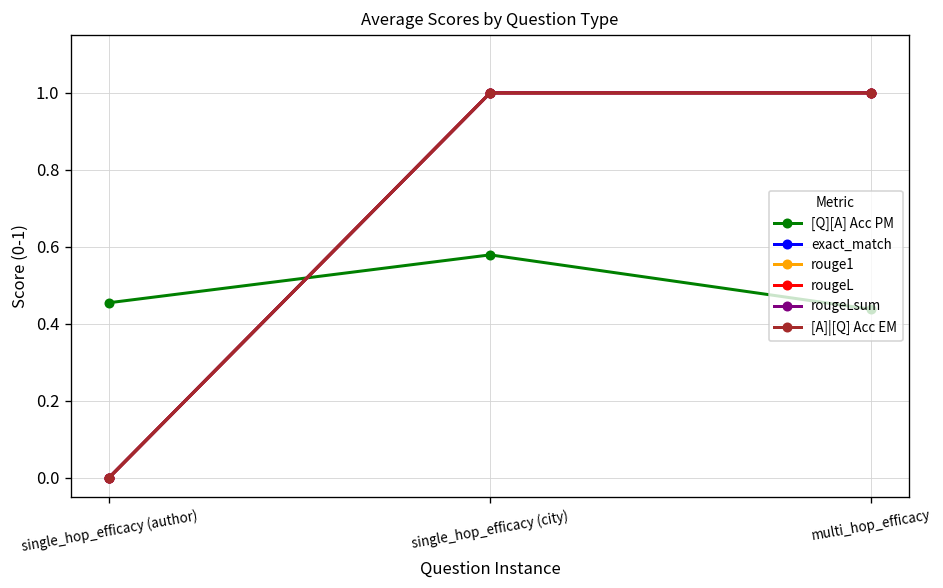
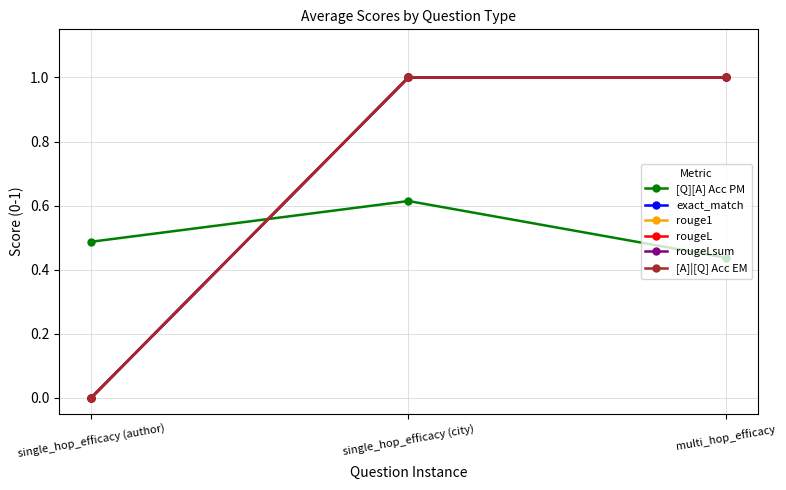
[Q][A] Acc PM, single_hop_efficacy (author): 0.45 -> 0.49
[Q][A] Acc PM, single_hop_efficacy (city): 0.58 -> 0.61
